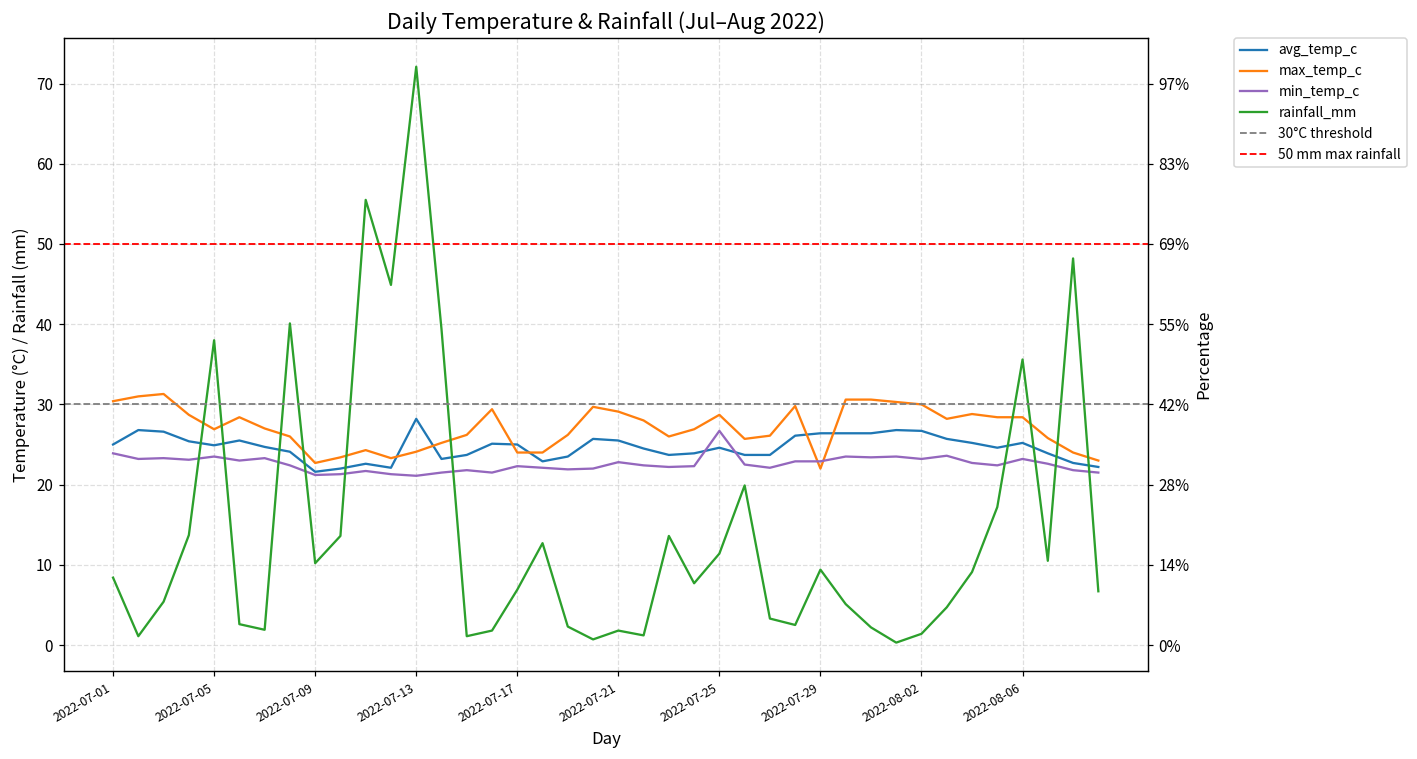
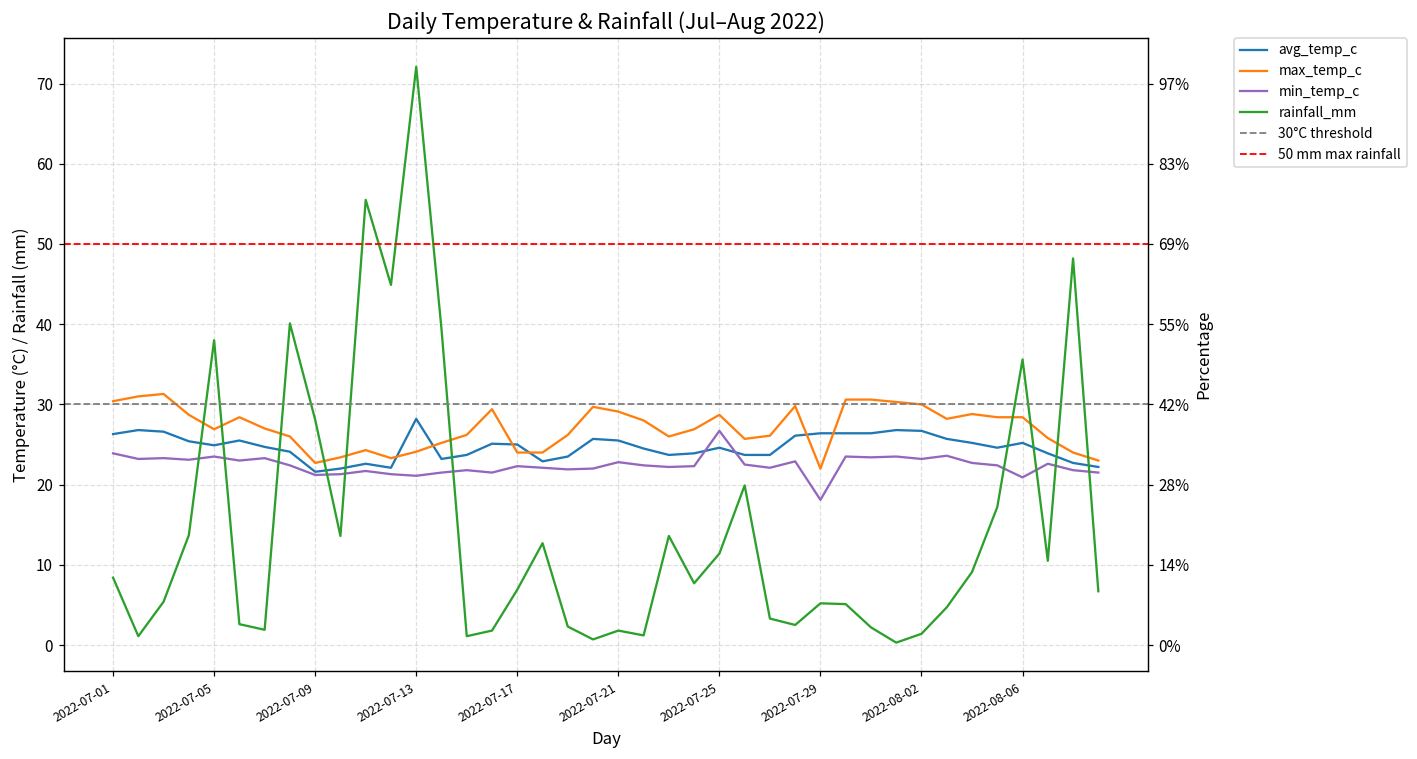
avg_temp_c, 2022-07-01: 25 -> 26
rainfall_mm, 2022-07-09: 10 -> 28
min_temp_c, 2022-07-29: 23 -> 18
rainfall_mm, 2022-07-29: 9 -> 5
min_temp_c, 2022-08-06: 23 -> 21
